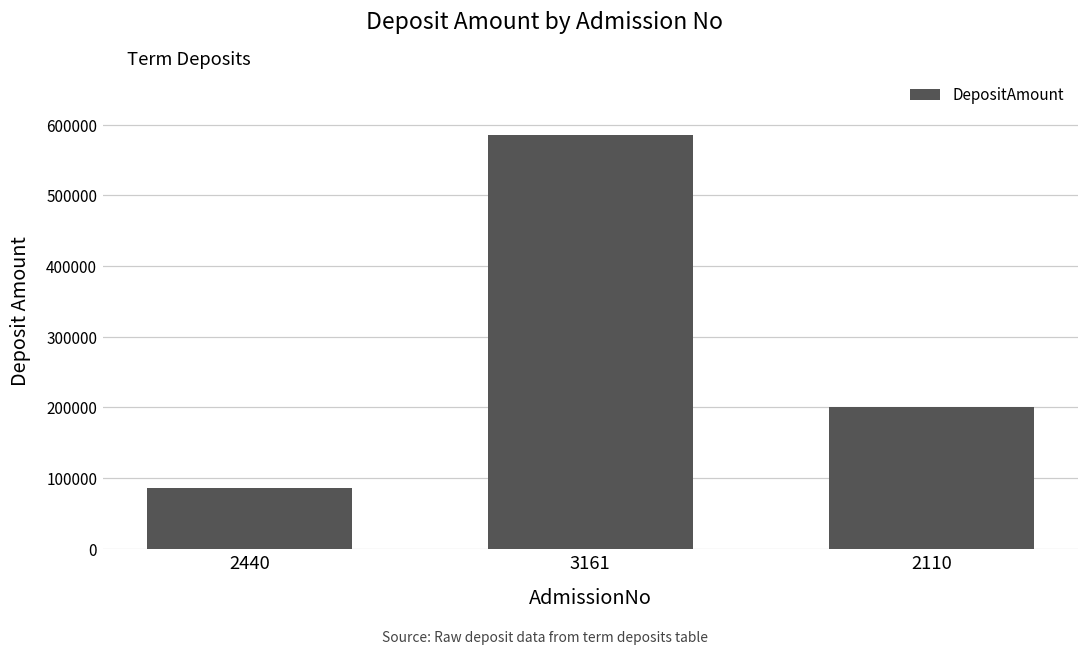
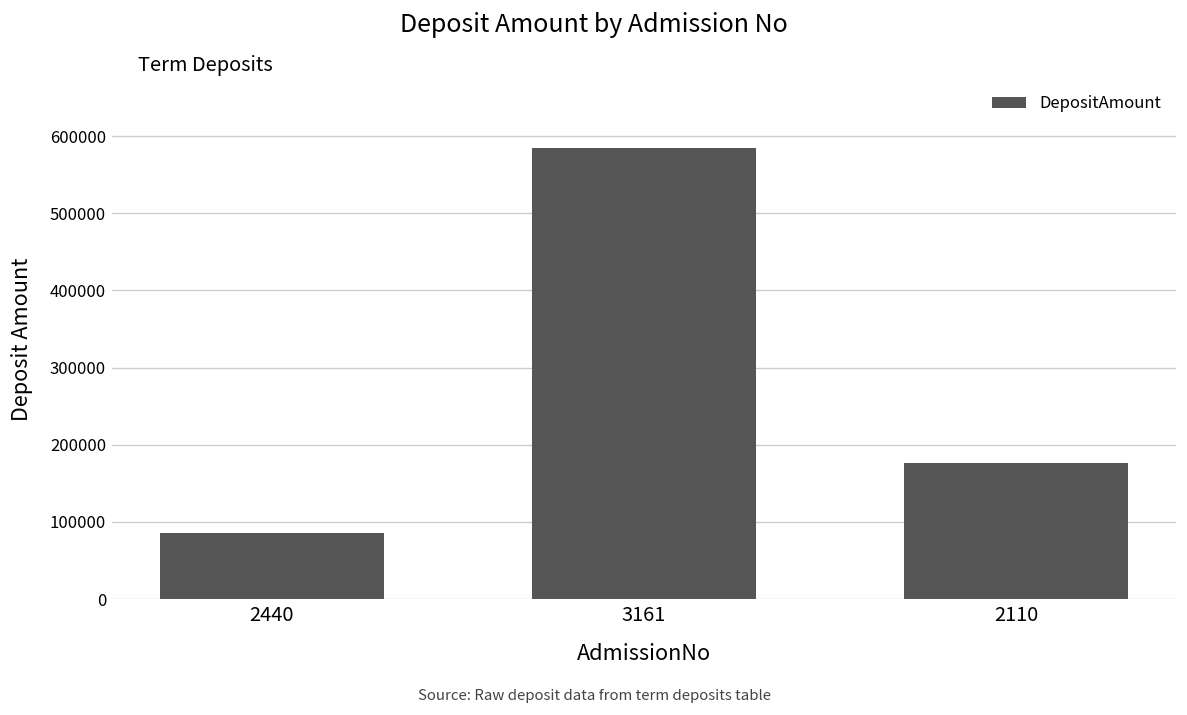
2110: 200000 -> 180000
